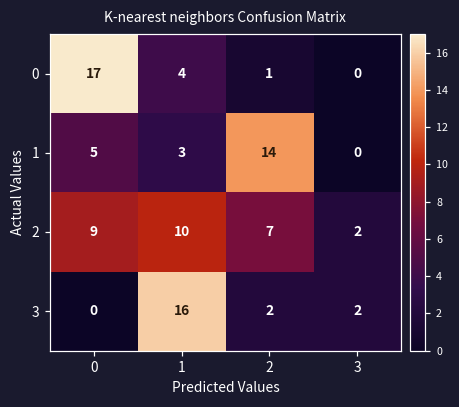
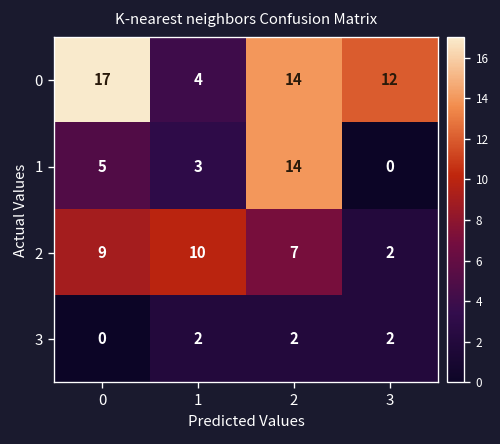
0, 2: 1 -> 14
0, 3: 0 -> 12
3, 1: 16 -> 2
